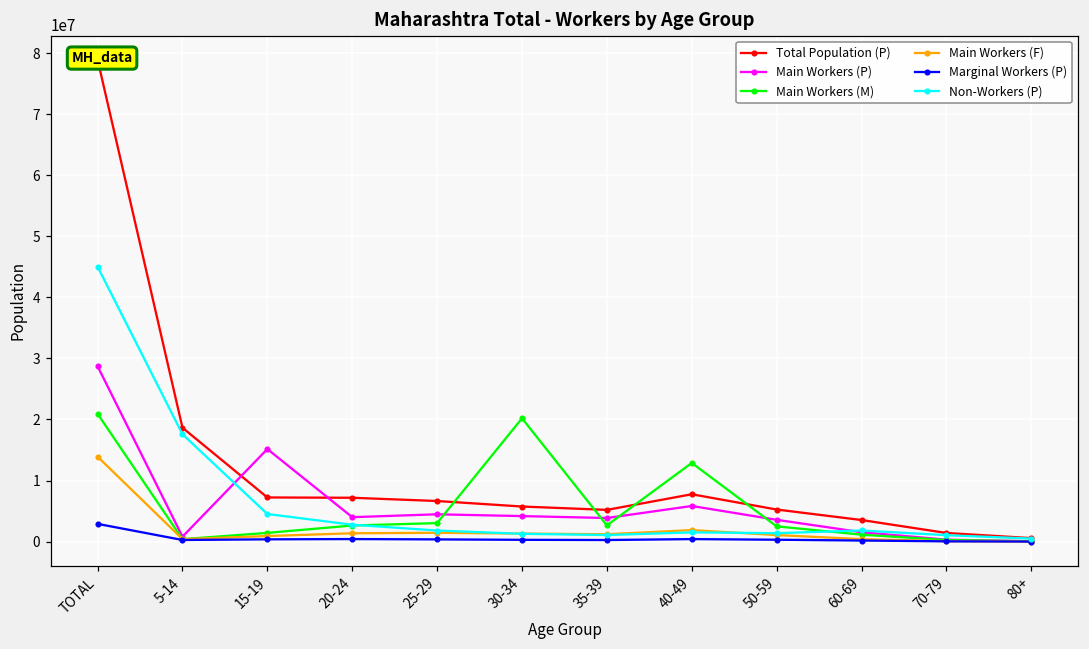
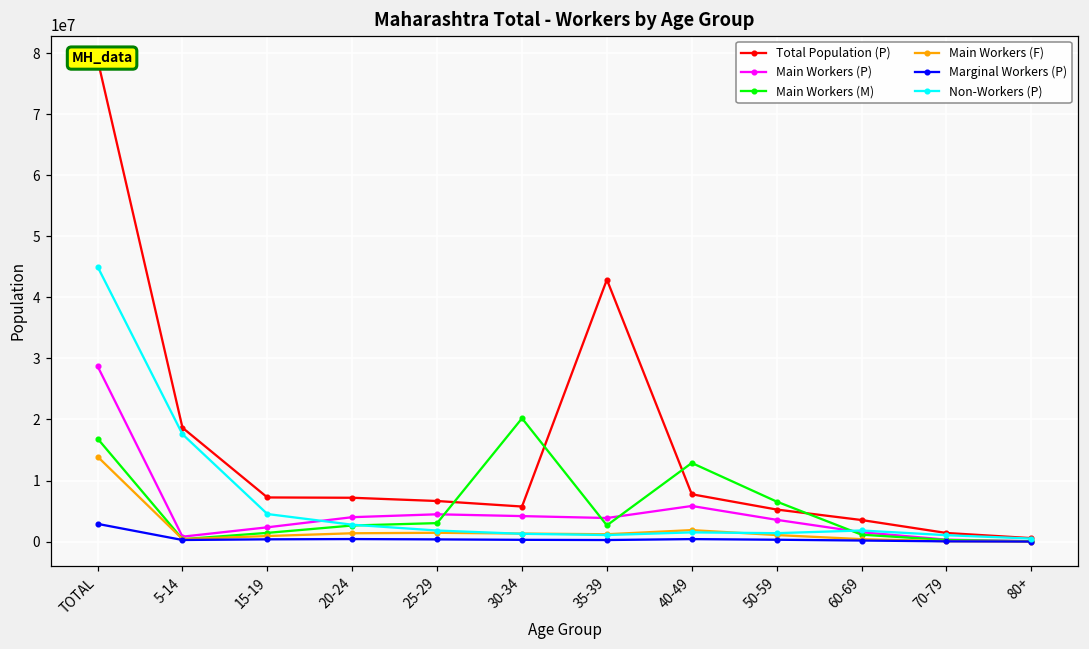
Main Workers (M), TOTAL: 21000000 -> 17000000
Main Workers (P), 15-19: 15000000 -> 2000000
Total Population (P), 35-39: 5000000 -> 43000000
Main Workers (M), 50-59: 2000000 -> 7000000
